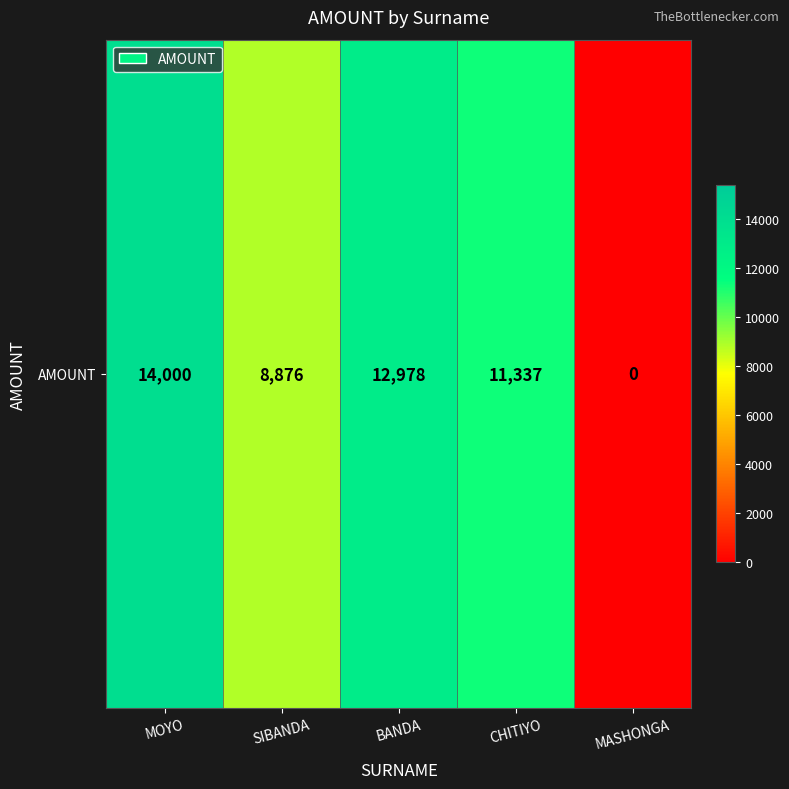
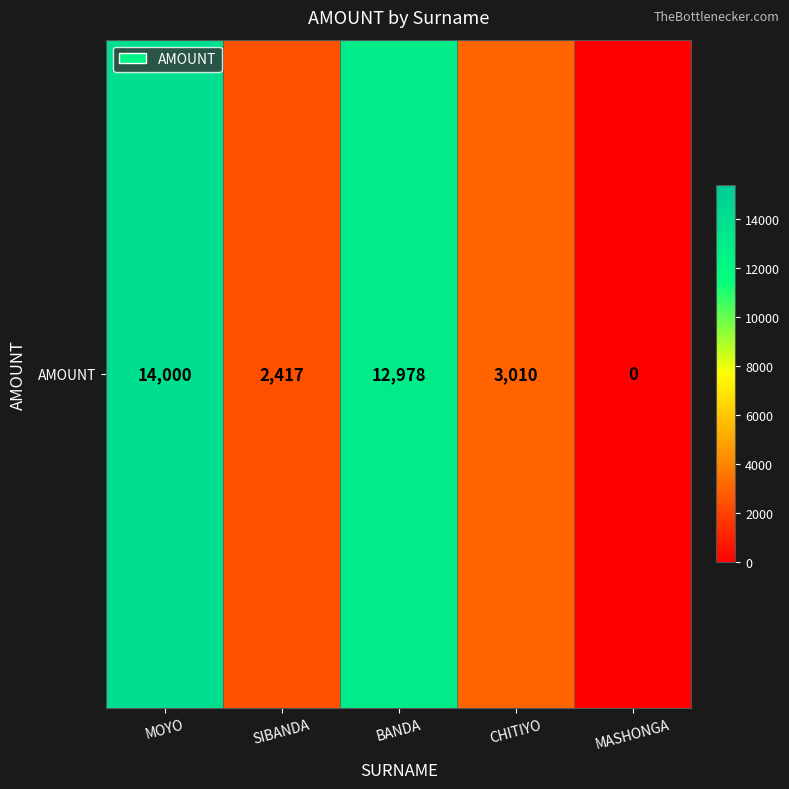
AMOUNT, SIBANDA: 8,876 -> 2,417
AMOUNT, CHITIYO: 11,337 -> 3,010
